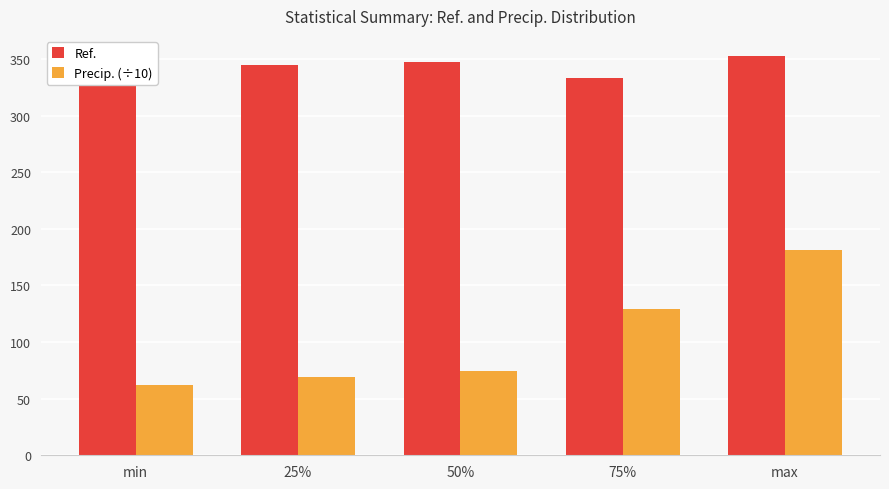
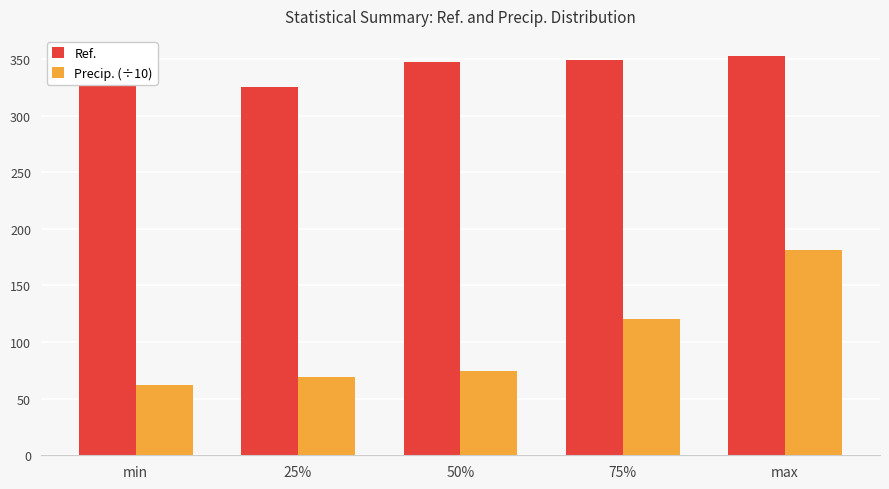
Ref., 25%: 345 -> 325
Ref., 75%: 333 -> 349
Precip. (÷10), 75%: 130 -> 120
